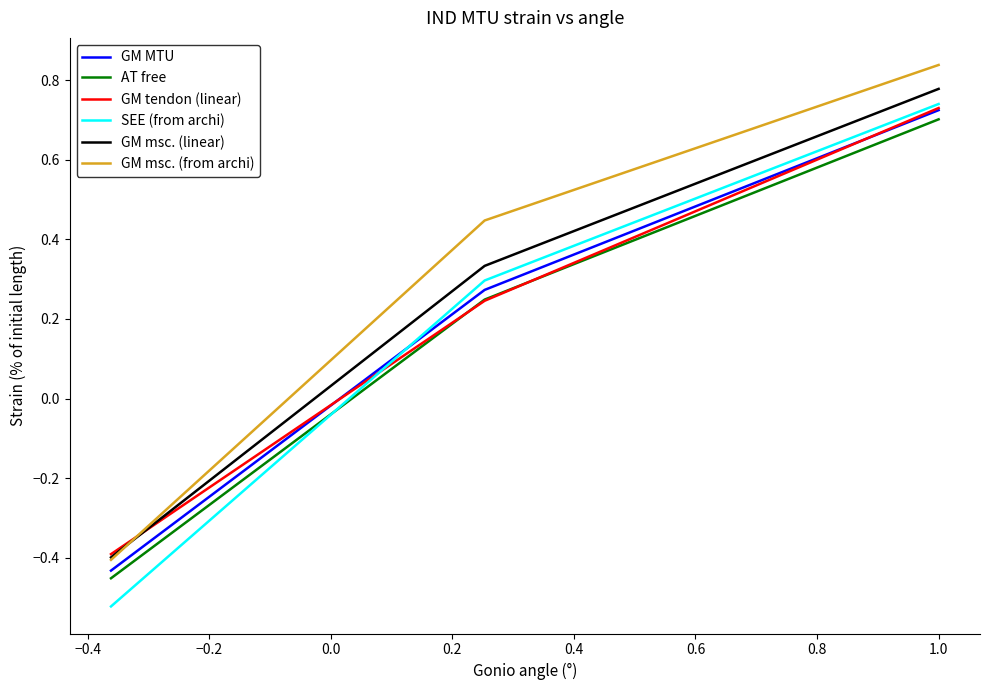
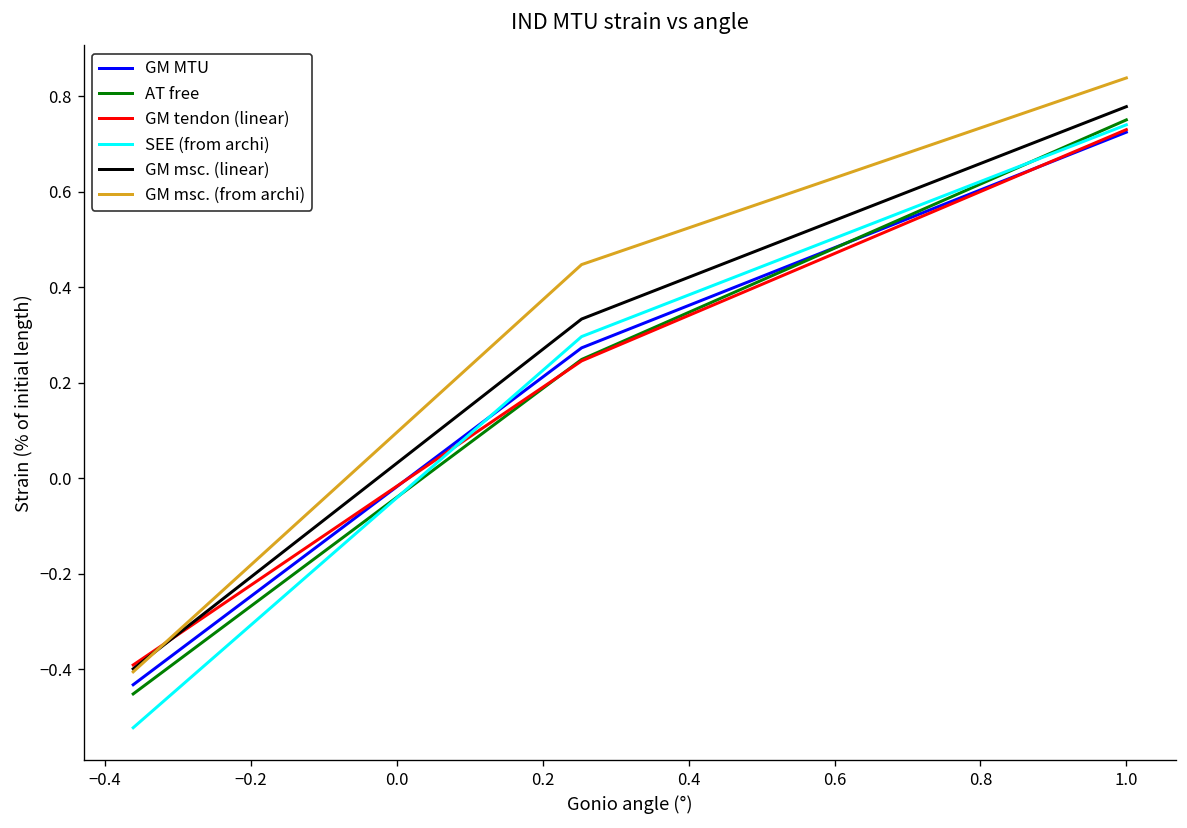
AT free, 1.0: 0.70 -> 0.75
